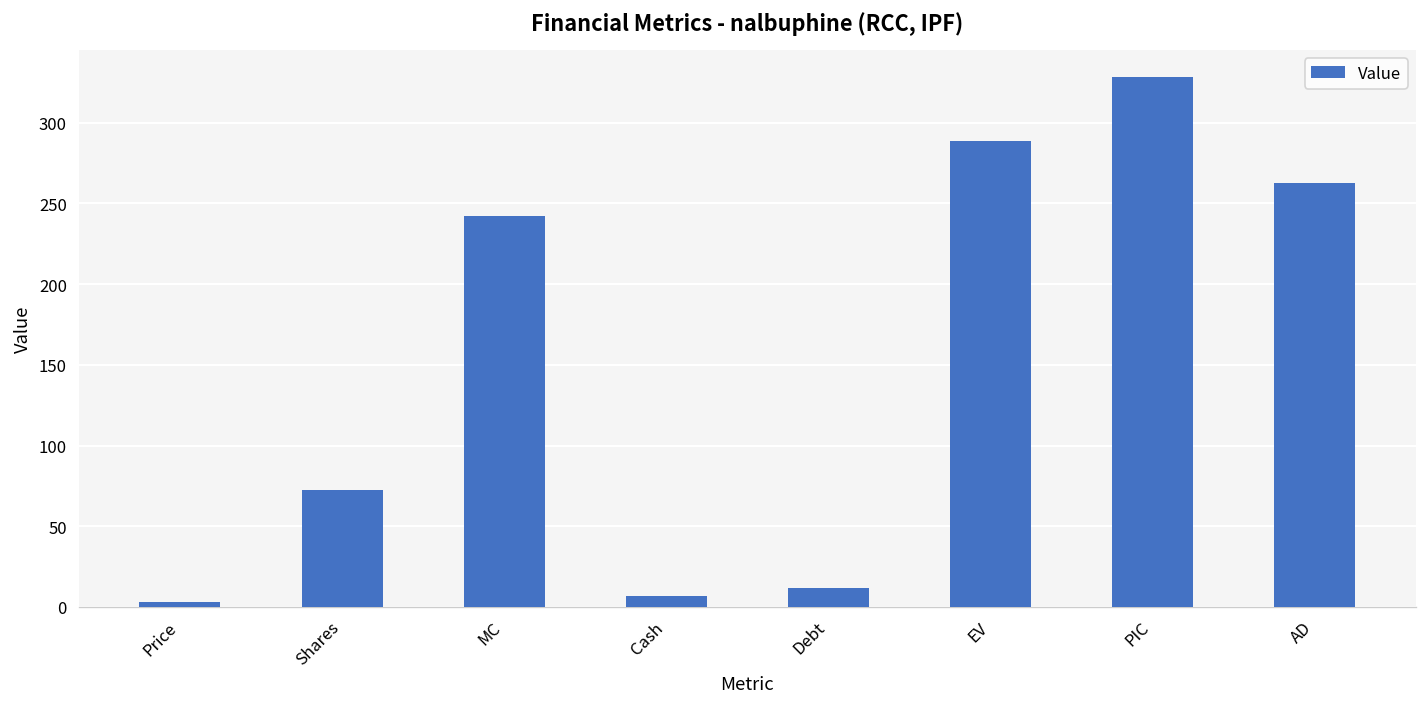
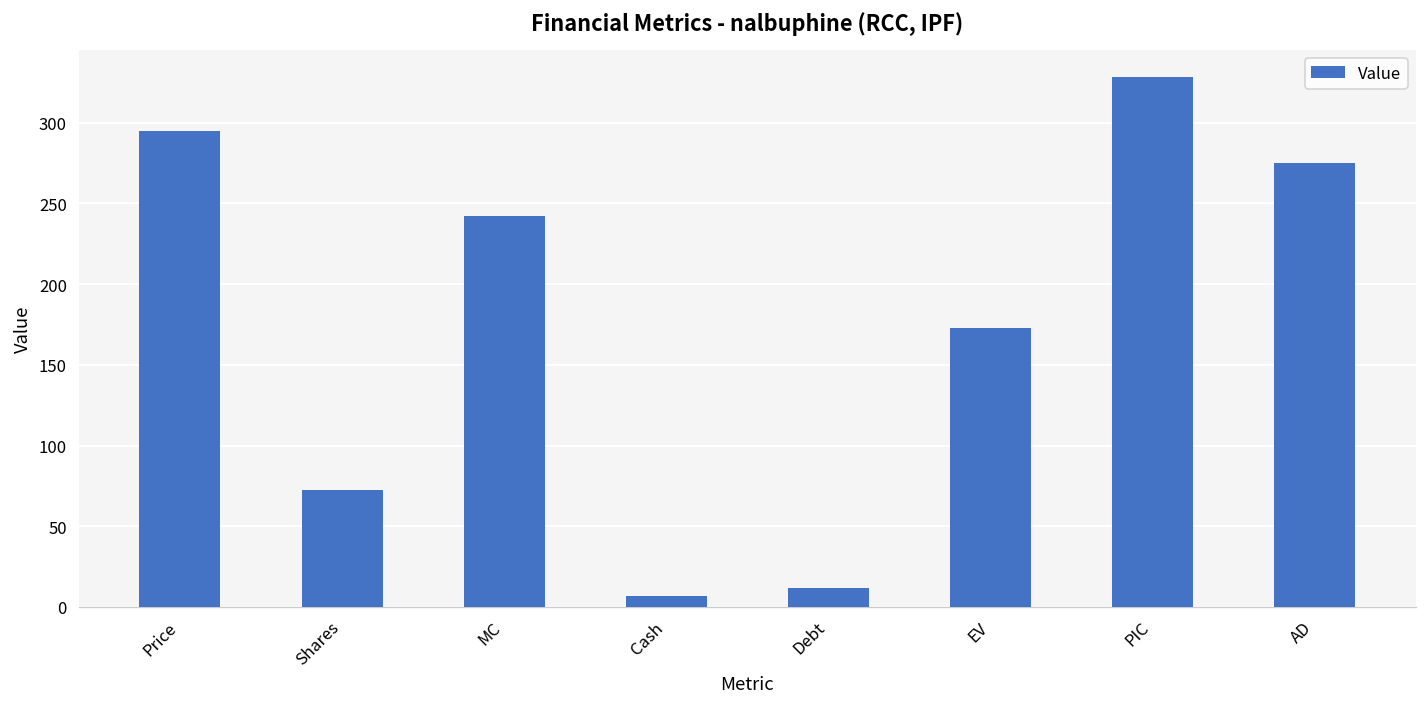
Price: 3 -> 295
EV: 288 -> 173
AD: 262 -> 275
